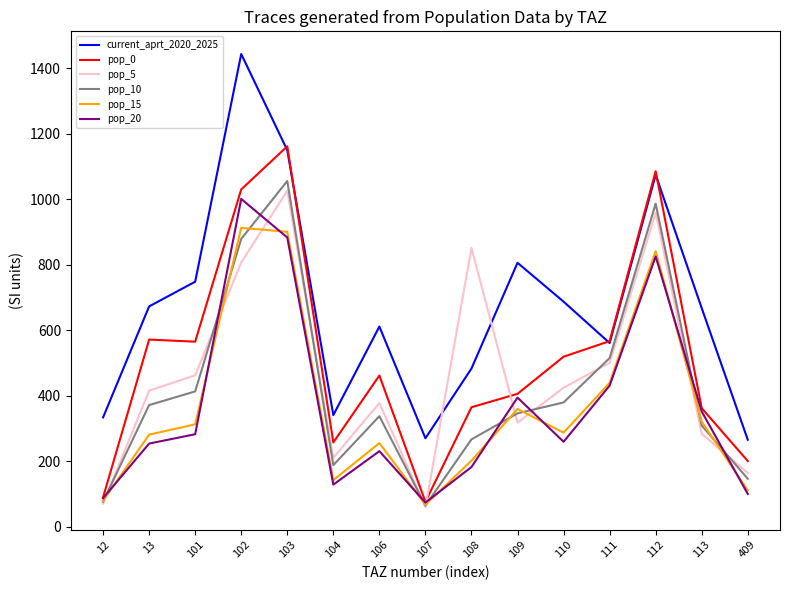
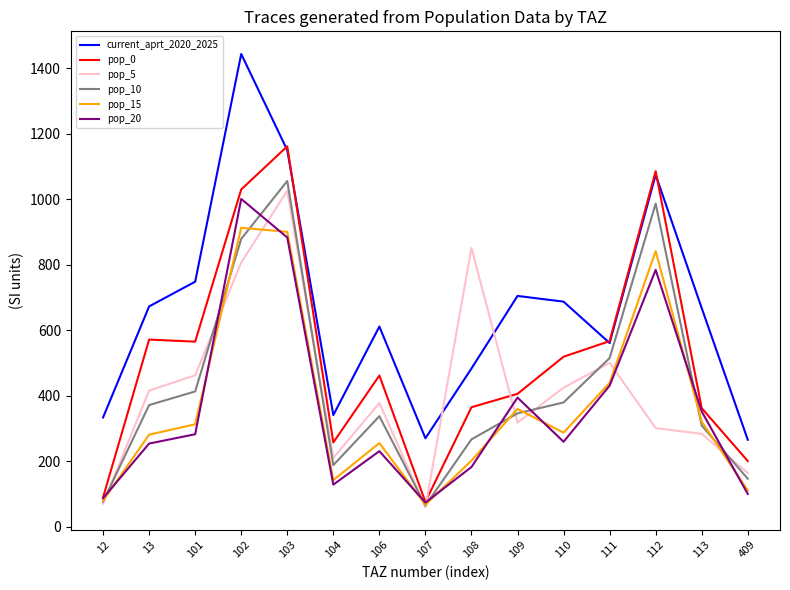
current_aprt_2020_2025, 109: 810 -> 710
pop_5, 112: 960 -> 300
pop_20, 112: 830 -> 780
